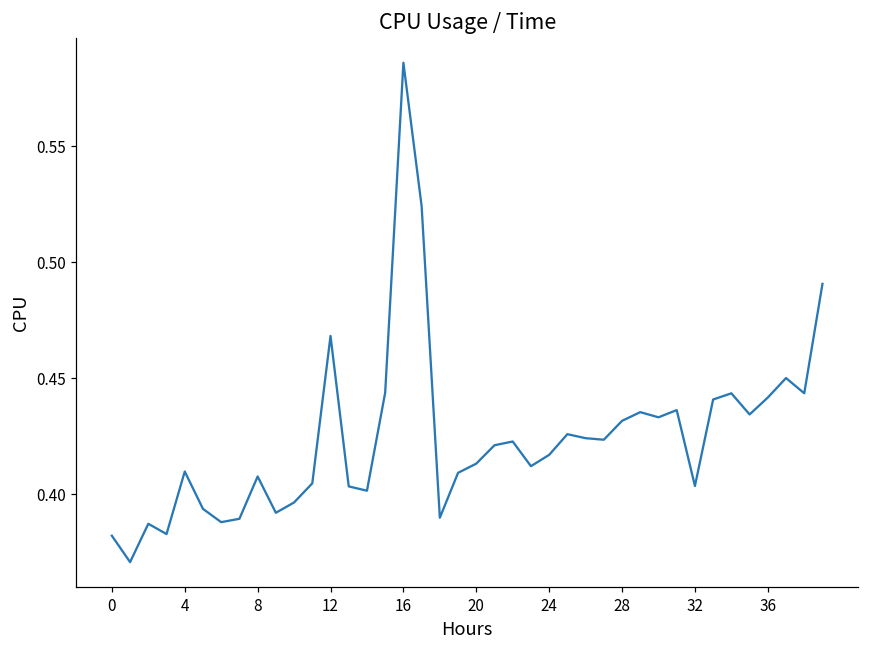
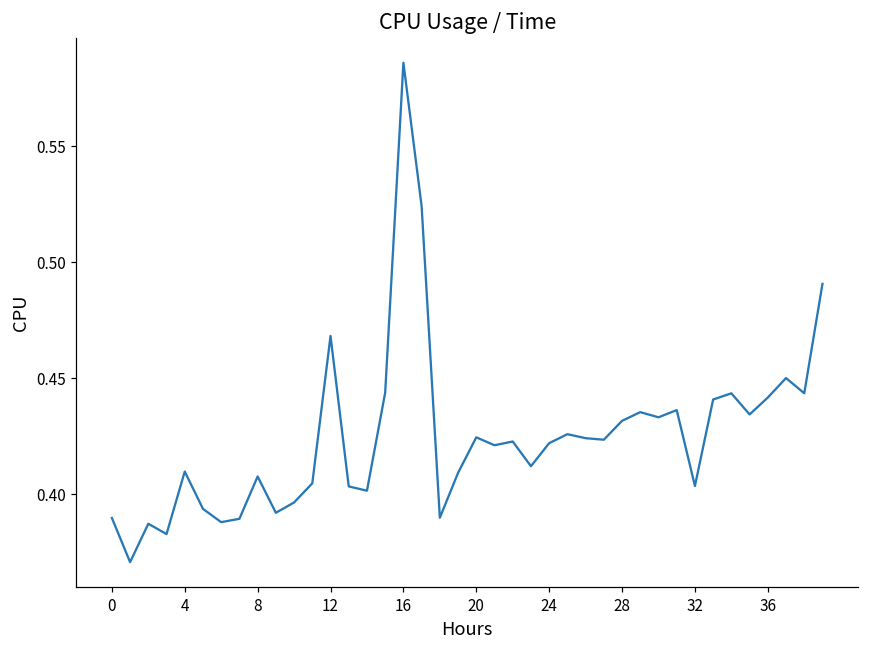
0: 0.382 -> 0.390
20: 0.413 -> 0.424
24: 0.417 -> 0.422
